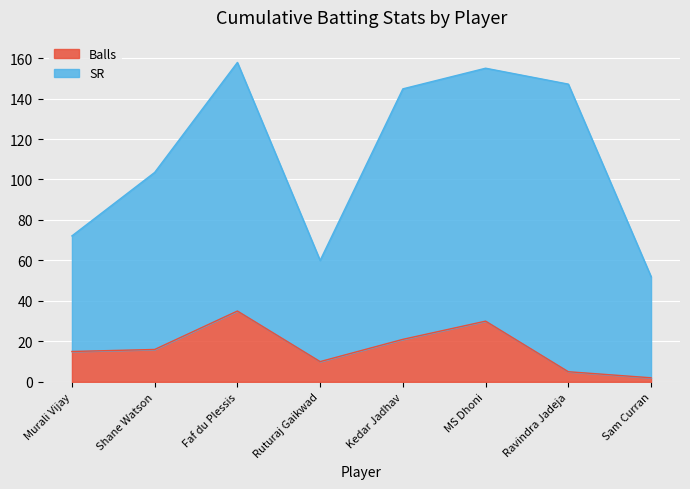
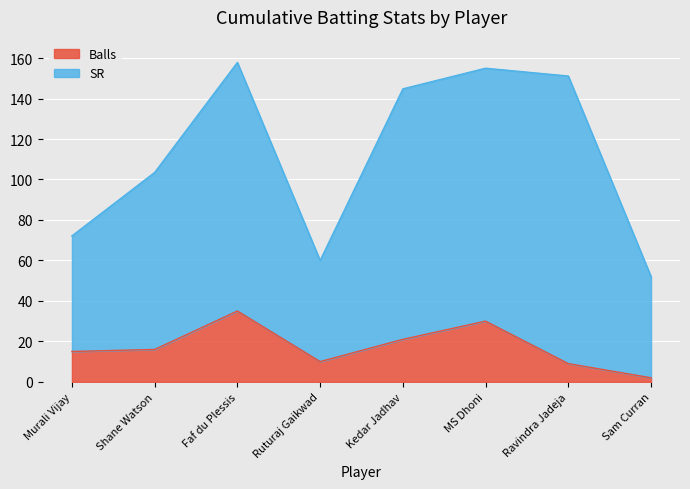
Balls, Ravindra Jadeja: 5 -> 9
